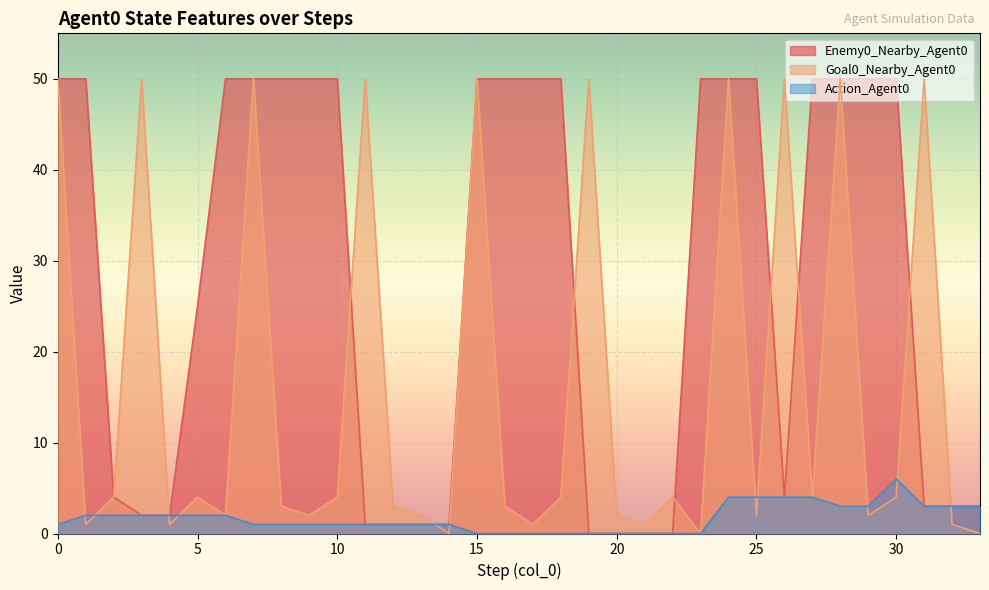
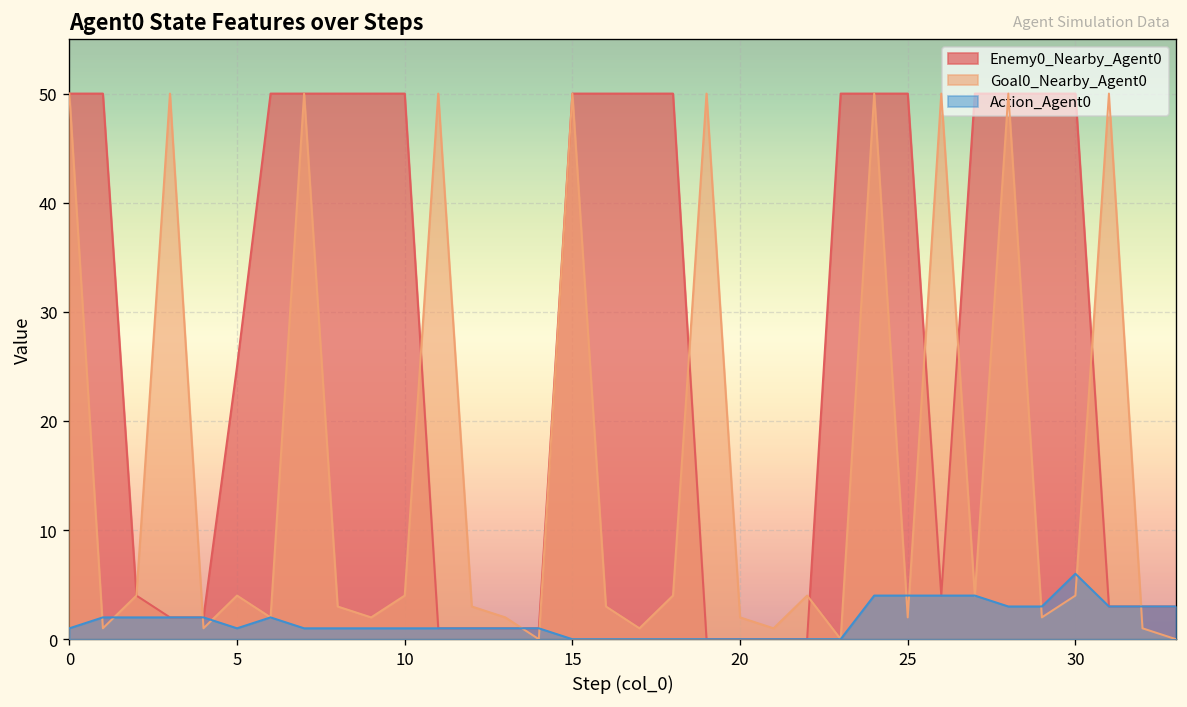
Action_Agent0, 5: 2 -> 1
